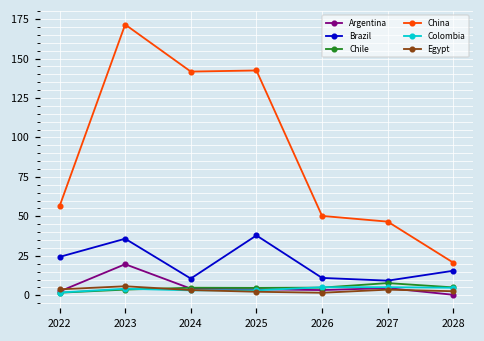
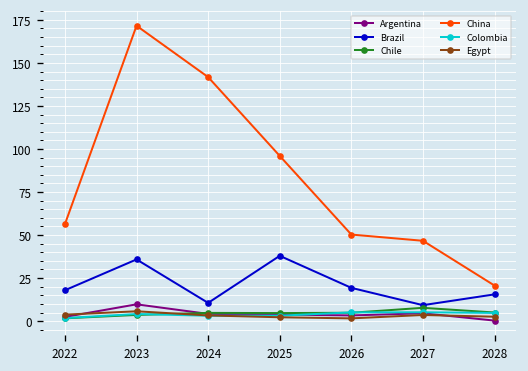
Brazil, 2022: 24 -> 18
Argentina, 2023: 20 -> 10
China, 2025: 142 -> 96
Brazil, 2026: 11 -> 19
